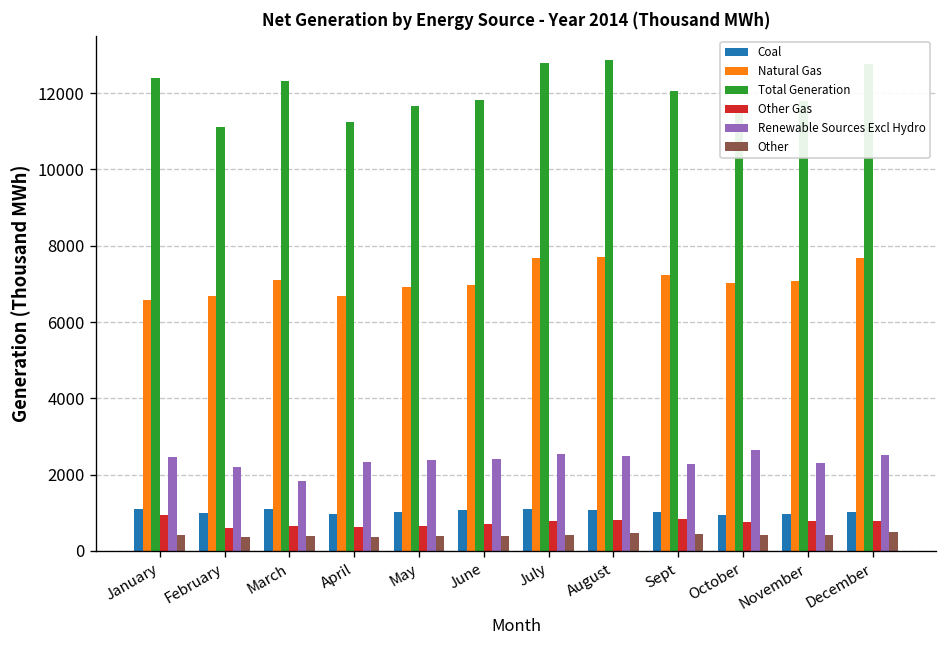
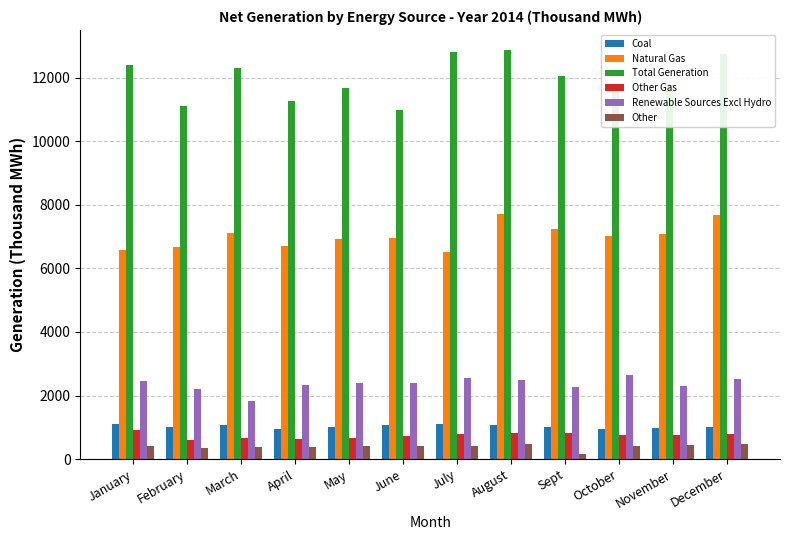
Total Generation, June: 11800 -> 11000
Natural Gas, July: 7700 -> 6500
Other, Sept: 400 -> 200
